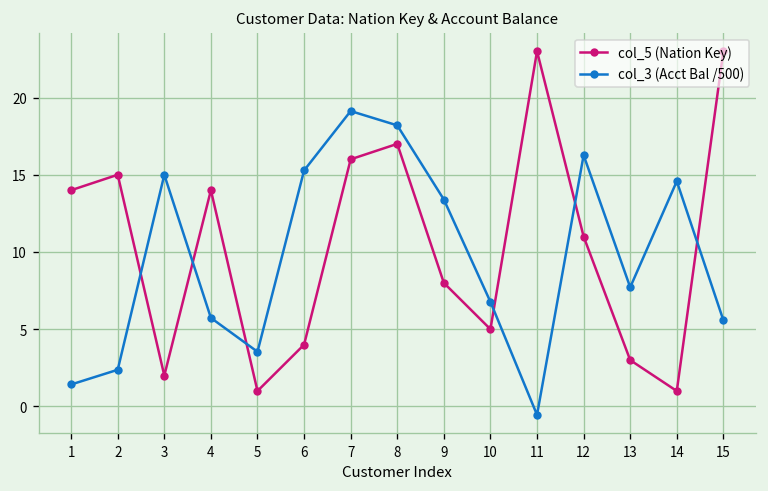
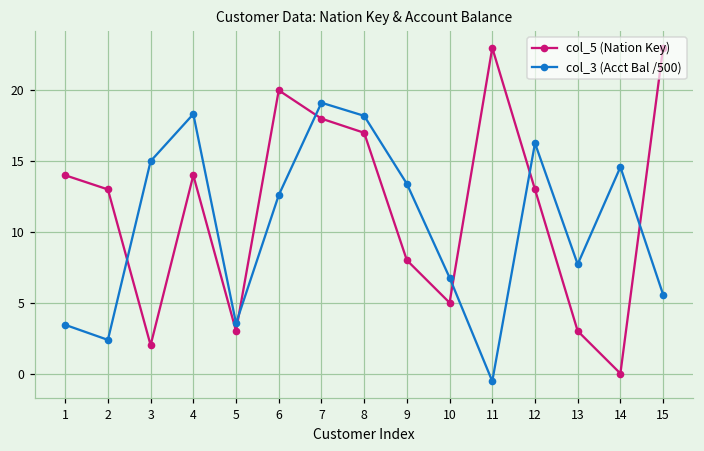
col_3 (Acct Bal /500), 1: 1.4 -> 3.4
col_5 (Nation Key), 2: 15 -> 13
col_3 (Acct Bal /500), 4: 5.7 -> 18.3
col_5 (Nation Key), 5: 1 -> 3
col_5 (Nation Key), 6: 4 -> 20
col_3 (Acct Bal /500), 6: 15.3 -> 12.6
col_5 (Nation Key), 7: 16 -> 18
col_5 (Nation Key), 12: 11 -> 13
col_5 (Nation Key), 14: 1 -> 0
